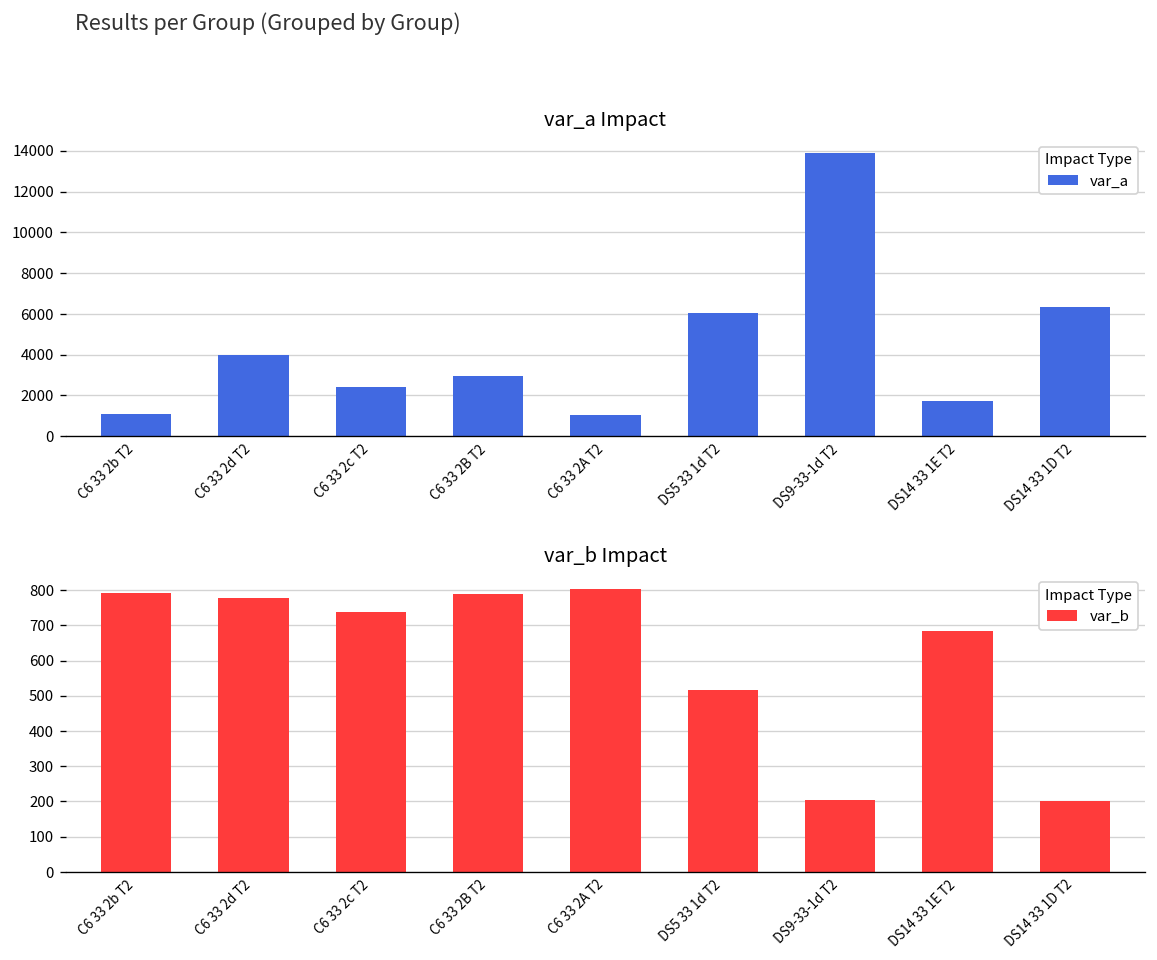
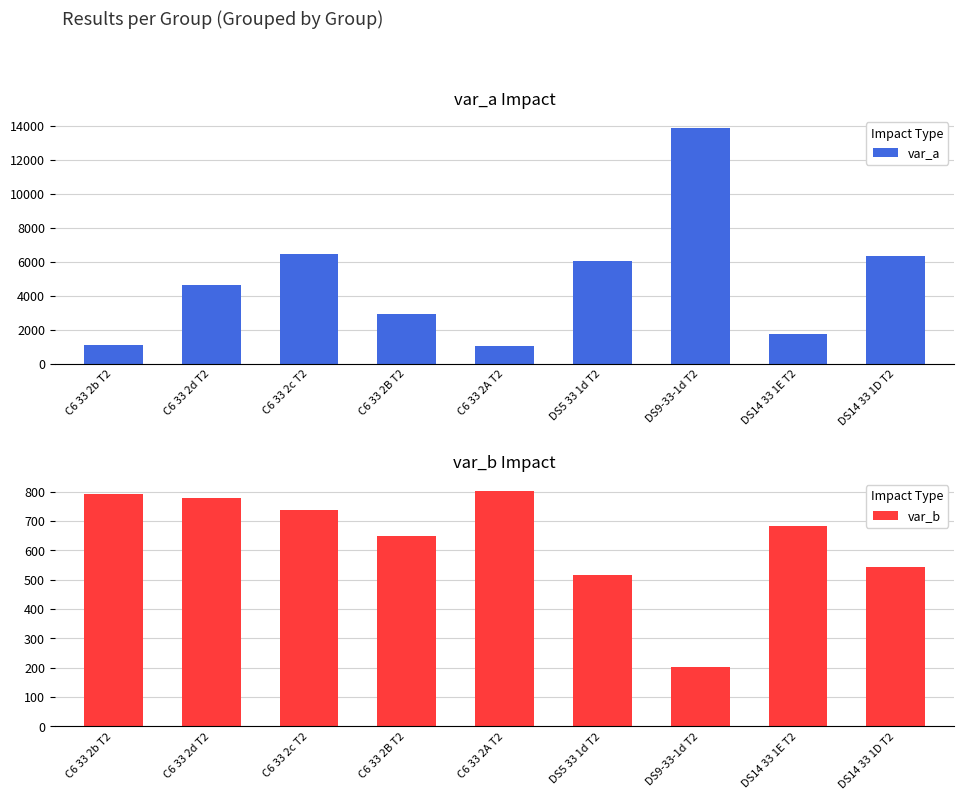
var_a Impact, C6 33 2d T2: 4000 -> 4600
var_a Impact, C6 33 2c T2: 2400 -> 6500
var_b Impact, C6 33 2B T2: 790 -> 650
var_b Impact, DS14 33 1D T2: 200 -> 540
